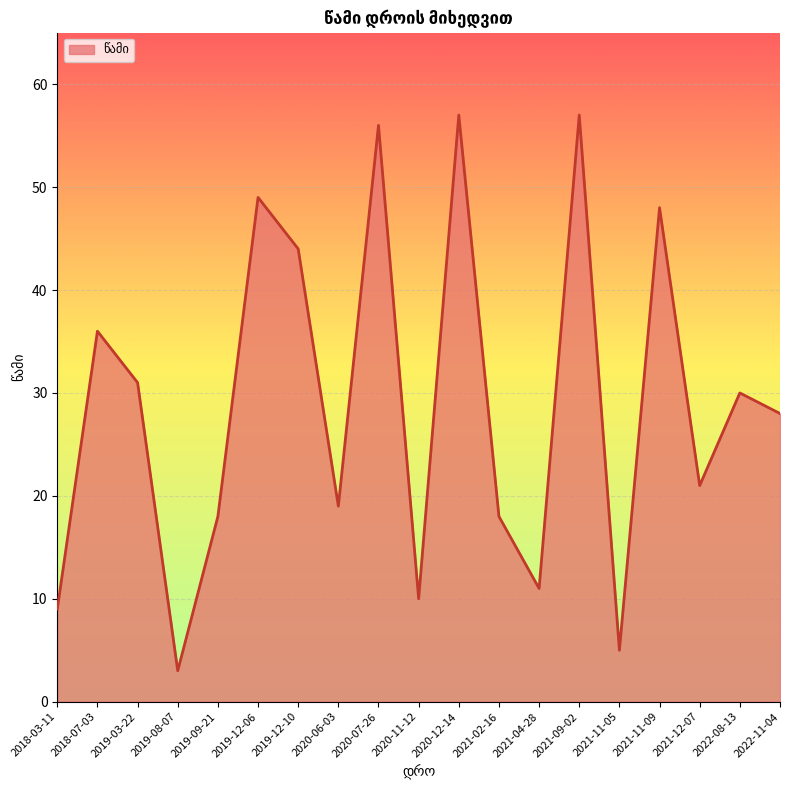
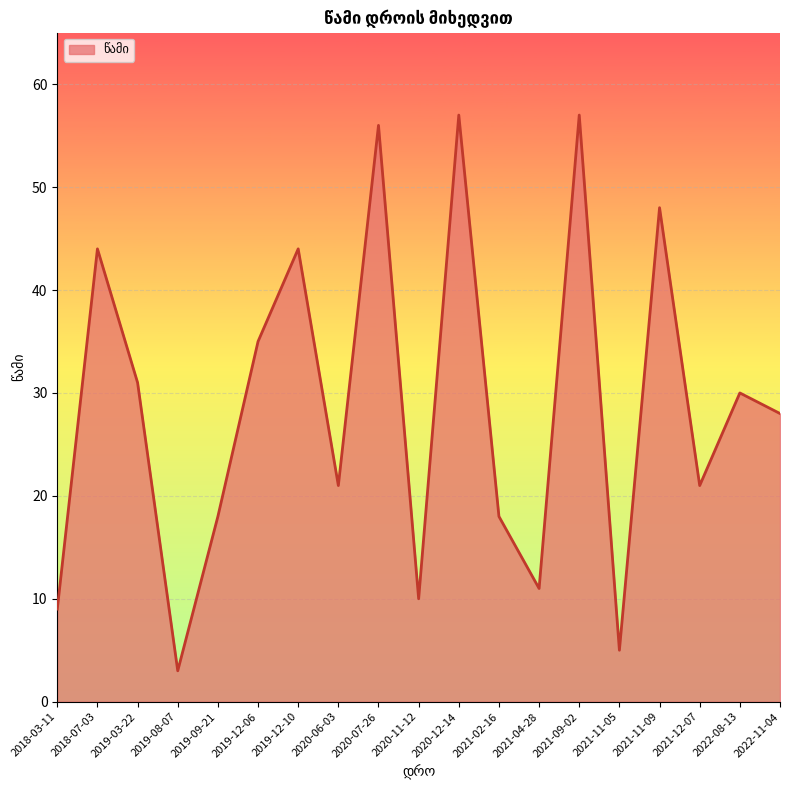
2018-07-03: 36 -> 44
2019-12-06: 49 -> 35
2020-06-03: 19 -> 21
